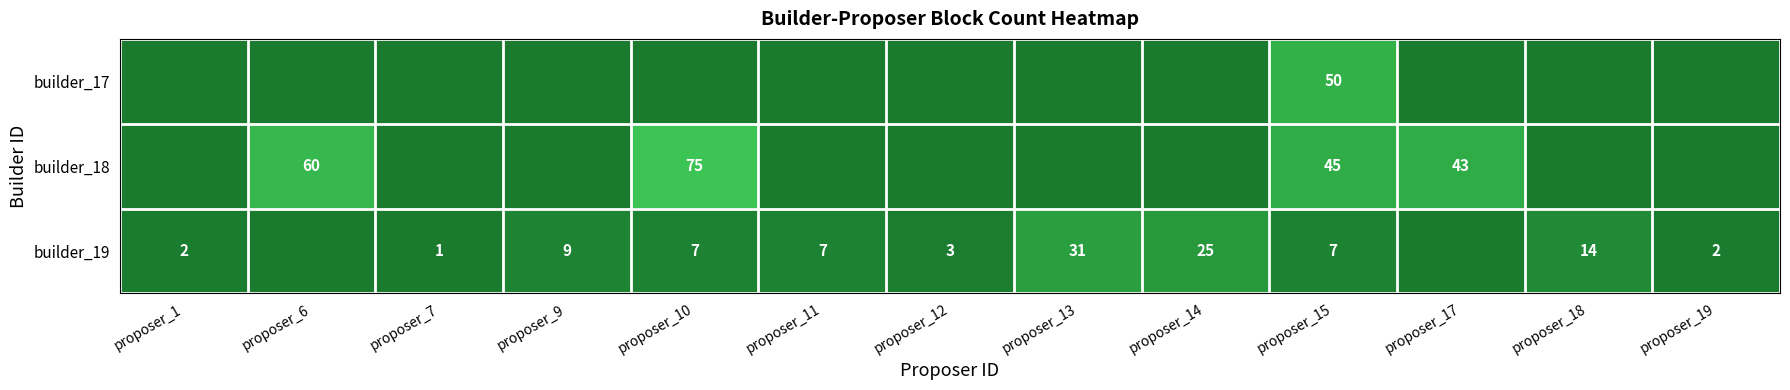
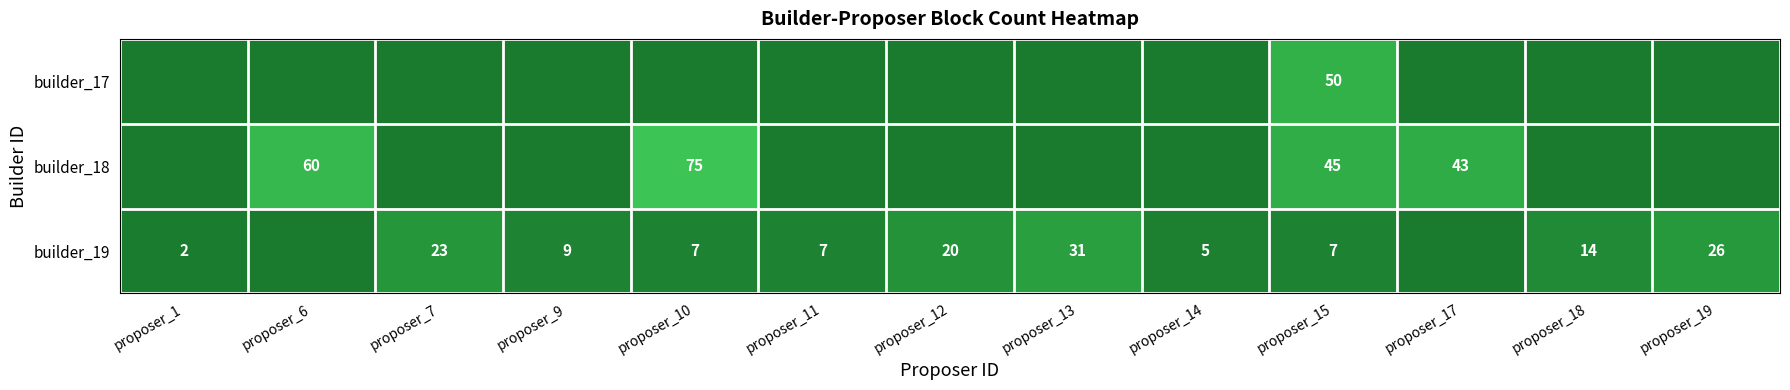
builder_19, proposer_7: 1 -> 23
builder_19, proposer_12: 3 -> 20
builder_19, proposer_14: 25 -> 5
builder_19, proposer_19: 2 -> 26
